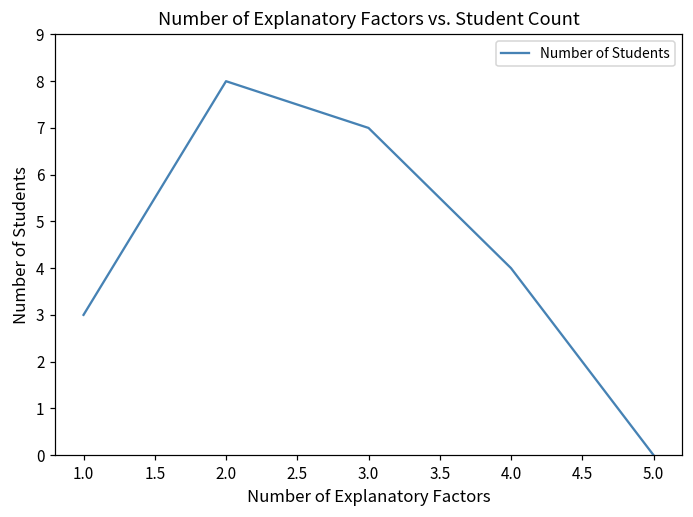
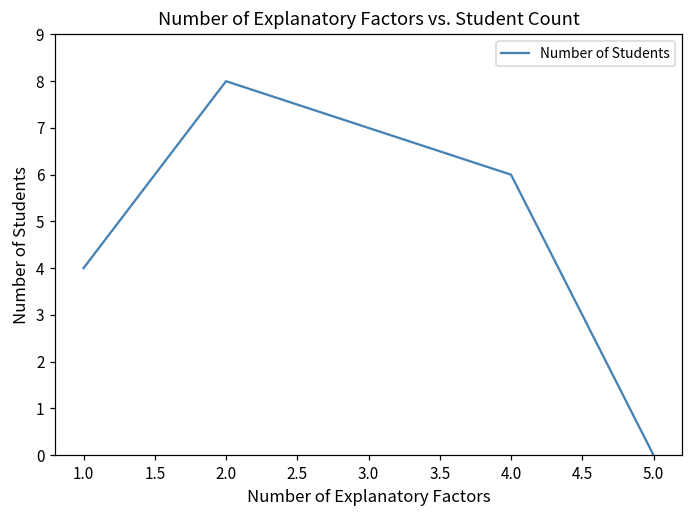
1.0: 3 -> 4
4.0: 4 -> 6
